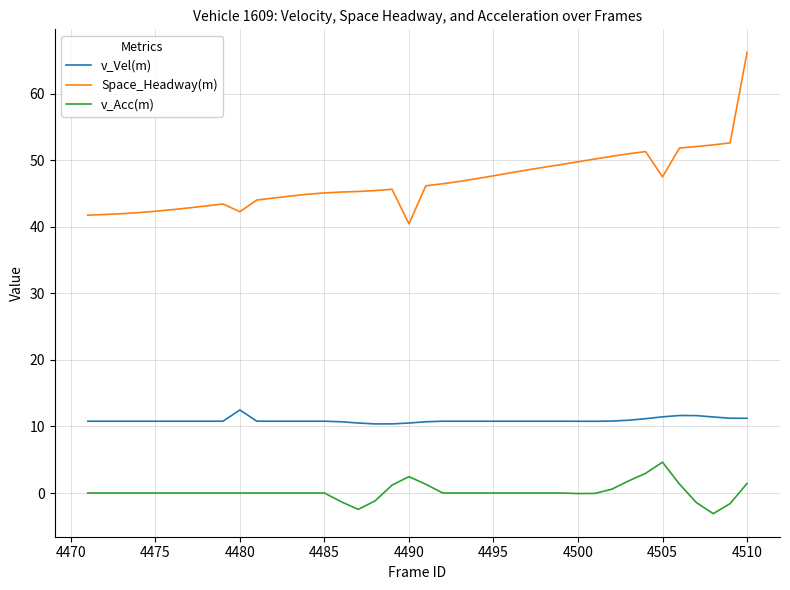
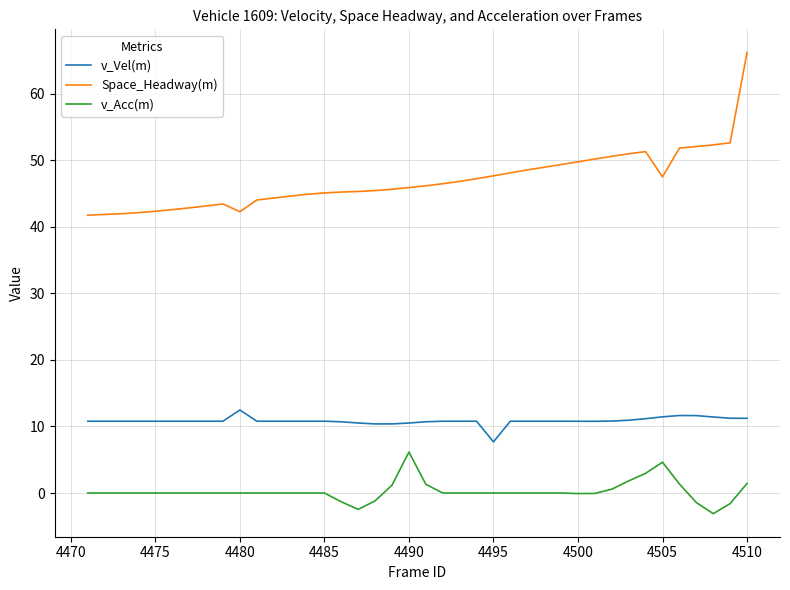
Space_Headway(m), 4490: 40 -> 46
v_Acc(m), 4490: 2 -> 6
v_Vel(m), 4495: 11 -> 8
